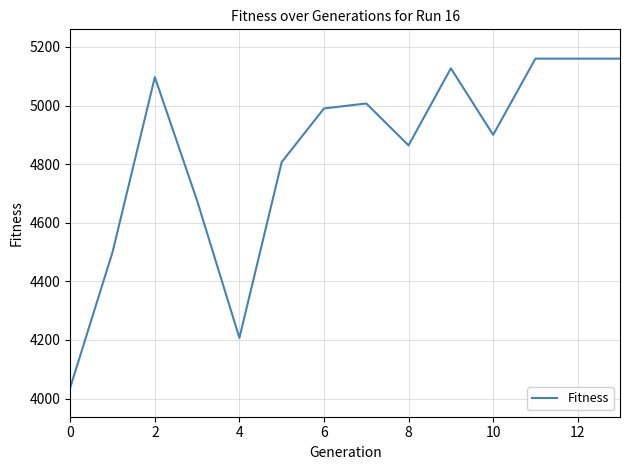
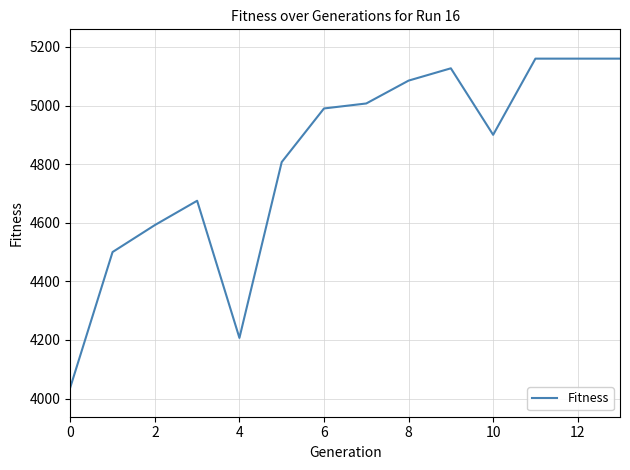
2: 5100 -> 4590
8: 4860 -> 5090
